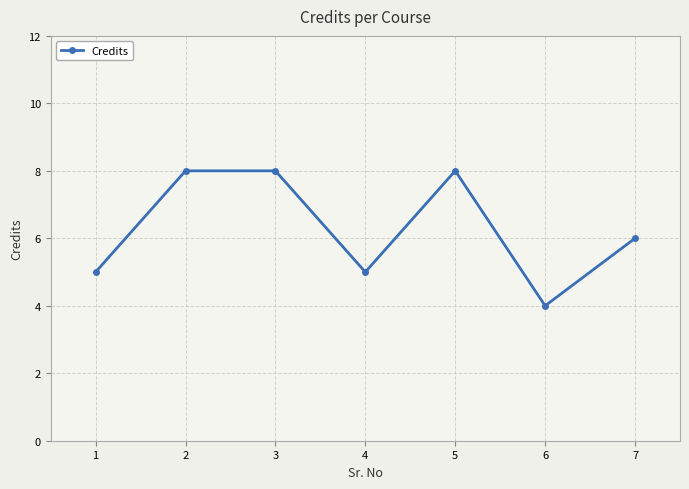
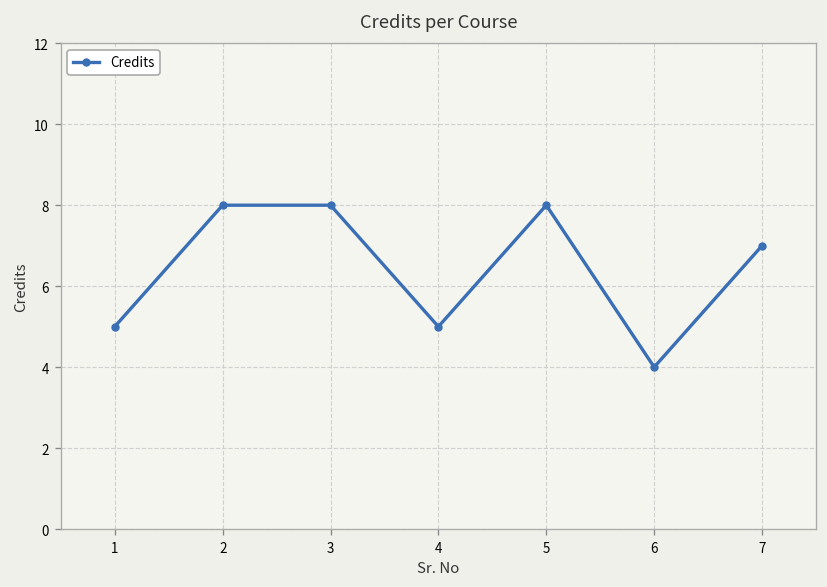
7: 6 -> 7
